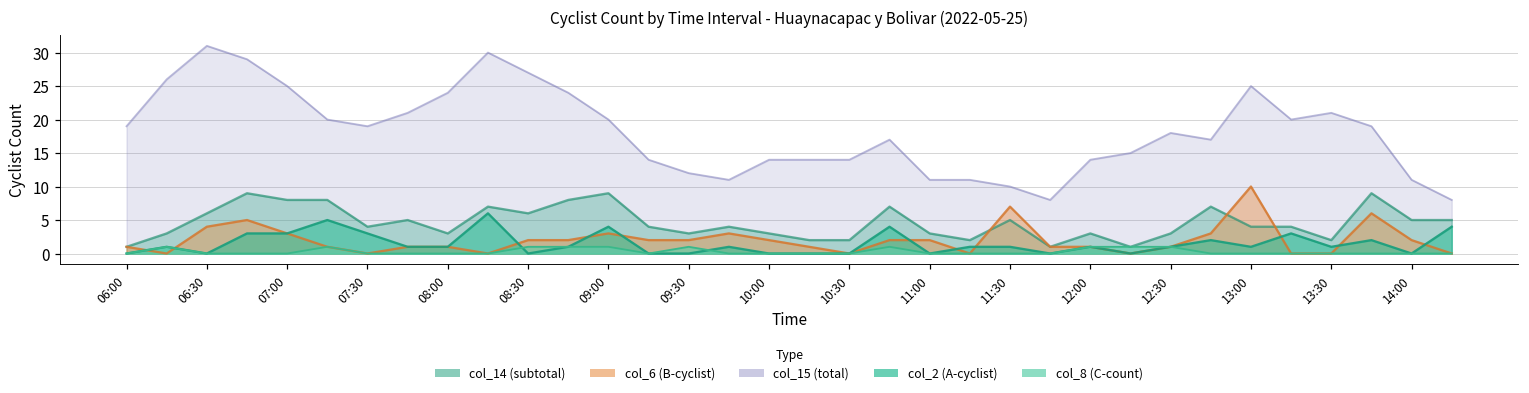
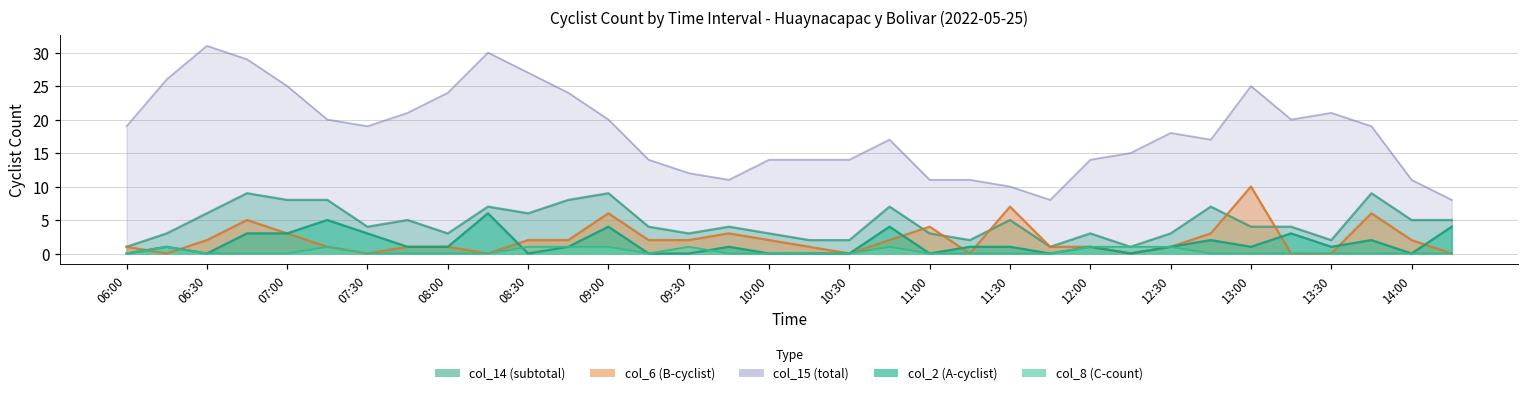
col_6 (B-cyclist), 06:30: 4 -> 2
col_6 (B-cyclist), 09:00: 3 -> 6
col_6 (B-cyclist), 11:00: 2 -> 4
